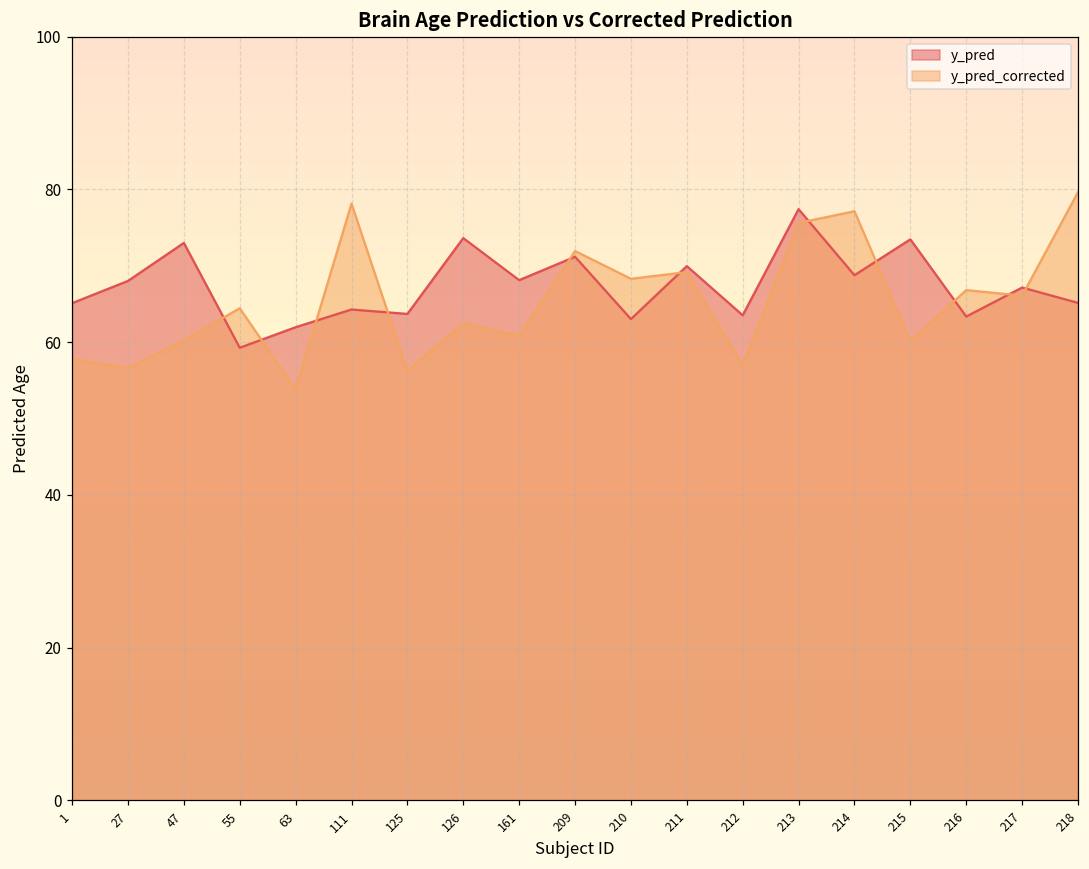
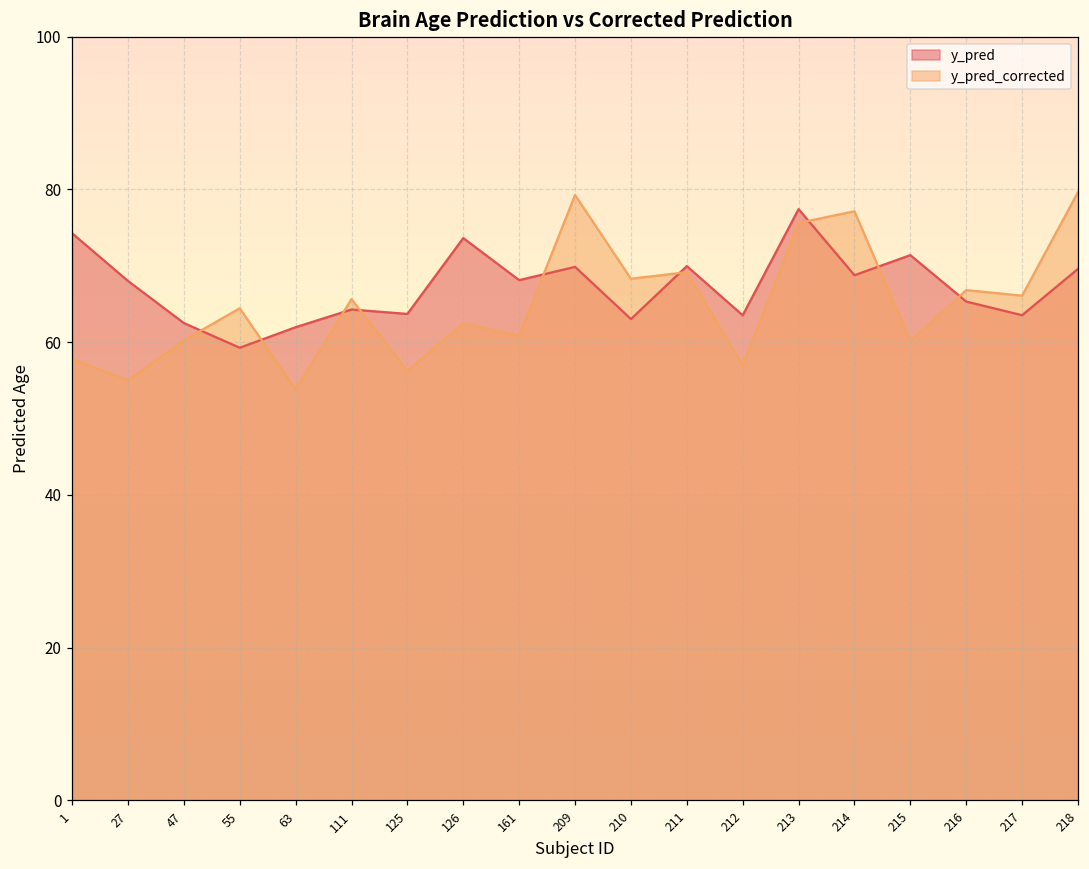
y_pred, 1: 65 -> 74
y_pred_corrected, 27: 57 -> 55
y_pred, 47: 73 -> 62
y_pred_corrected, 111: 78 -> 66
y_pred, 209: 71 -> 70
y_pred_corrected, 209: 72 -> 79
y_pred, 215: 73 -> 71
y_pred, 216: 63 -> 65
y_pred, 217: 67 -> 64
y_pred, 218: 65 -> 70
